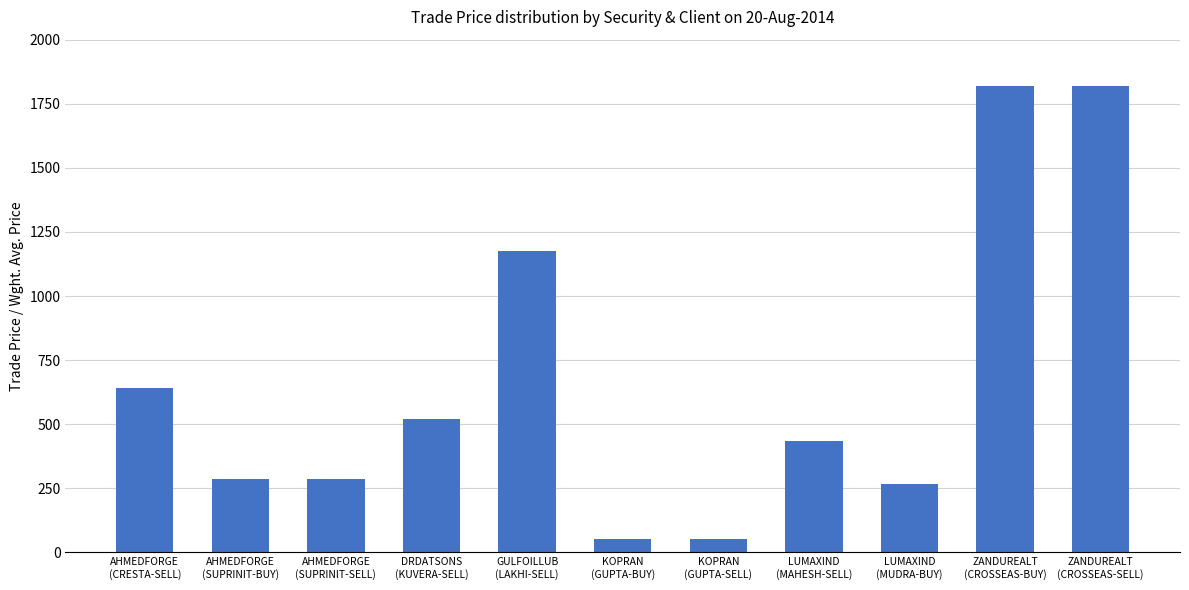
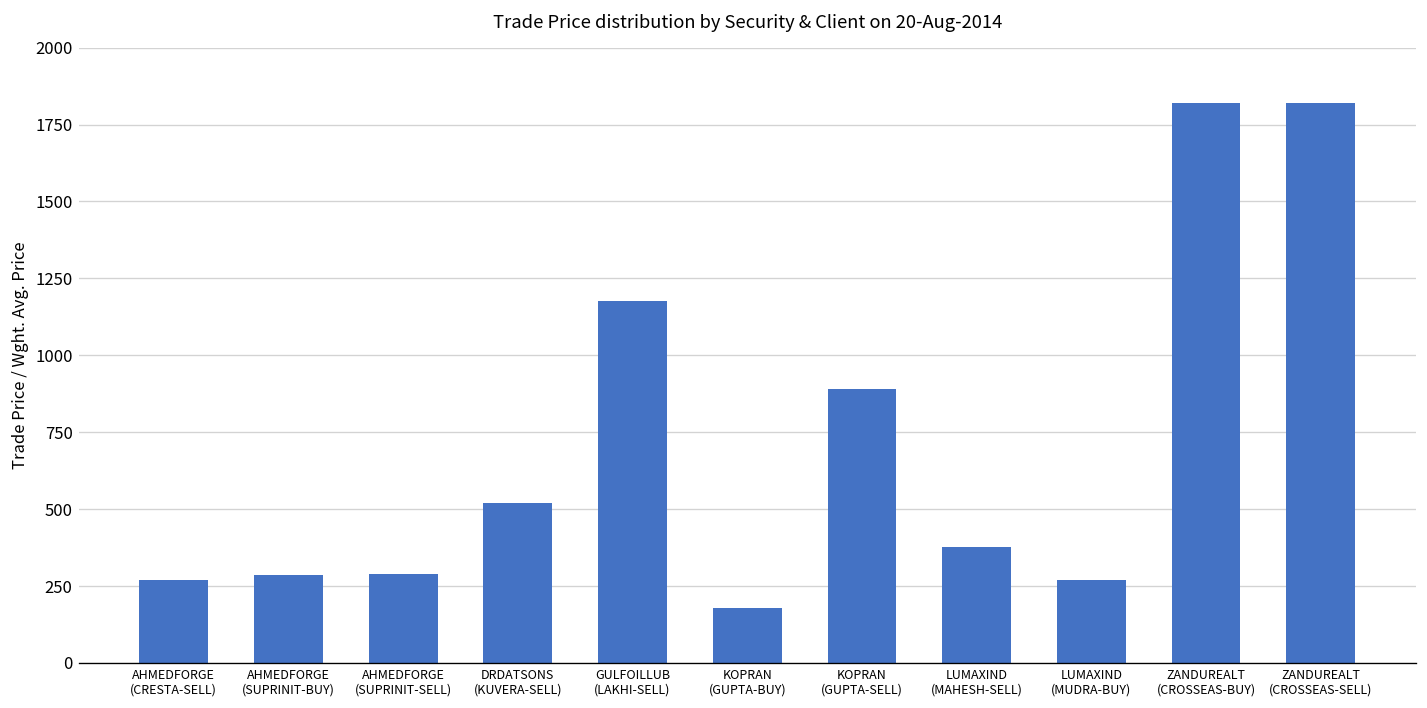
AHMEDFORGE (CRESTA-SELL): 640 -> 270
KOPRAN (GUPTA-BUY): 50 -> 180
KOPRAN (GUPTA-SELL): 50 -> 890
LUMAXIND (MAHESH-SELL): 440 -> 380
